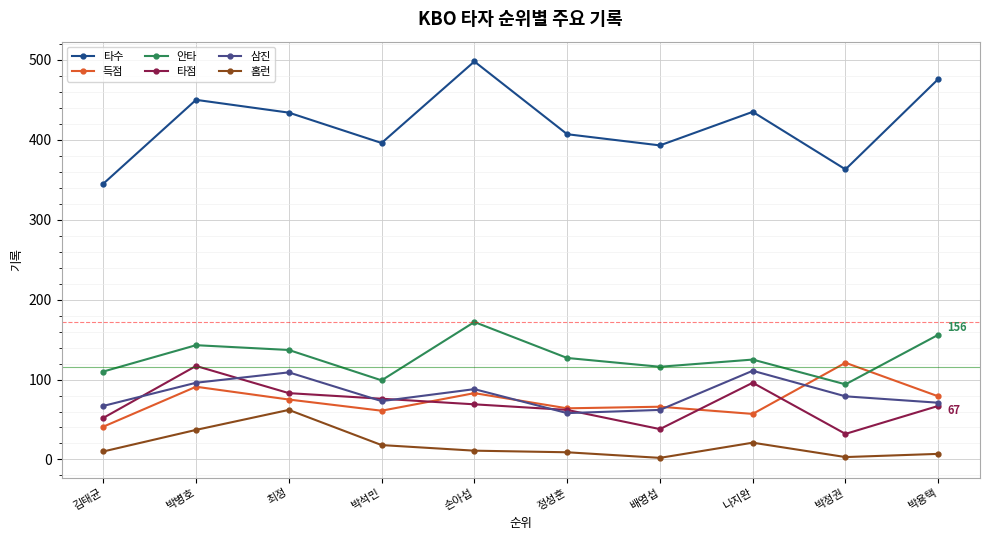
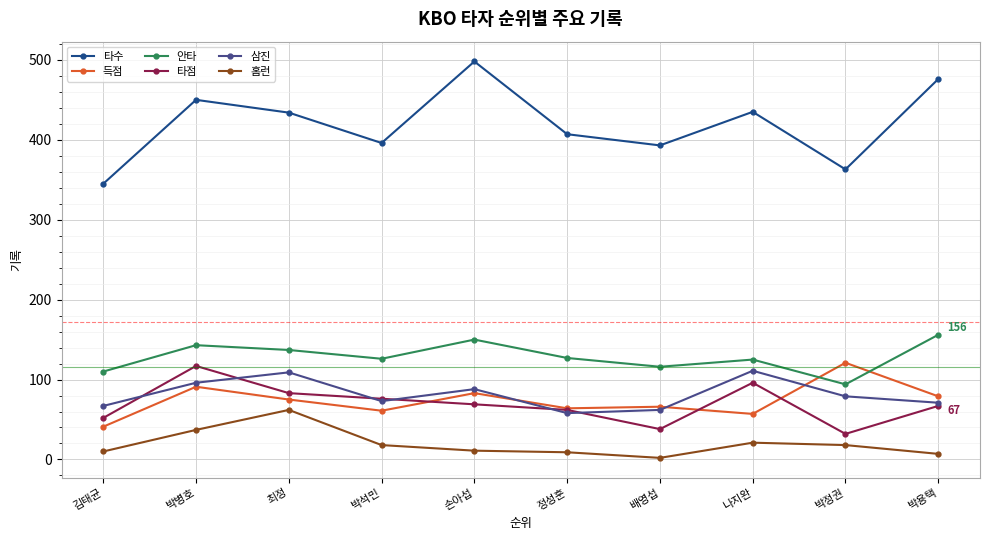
안타, 박석민: 100 -> 130
안타, 손아섭: 170 -> 150
홈런, 박정권: 0 -> 20
